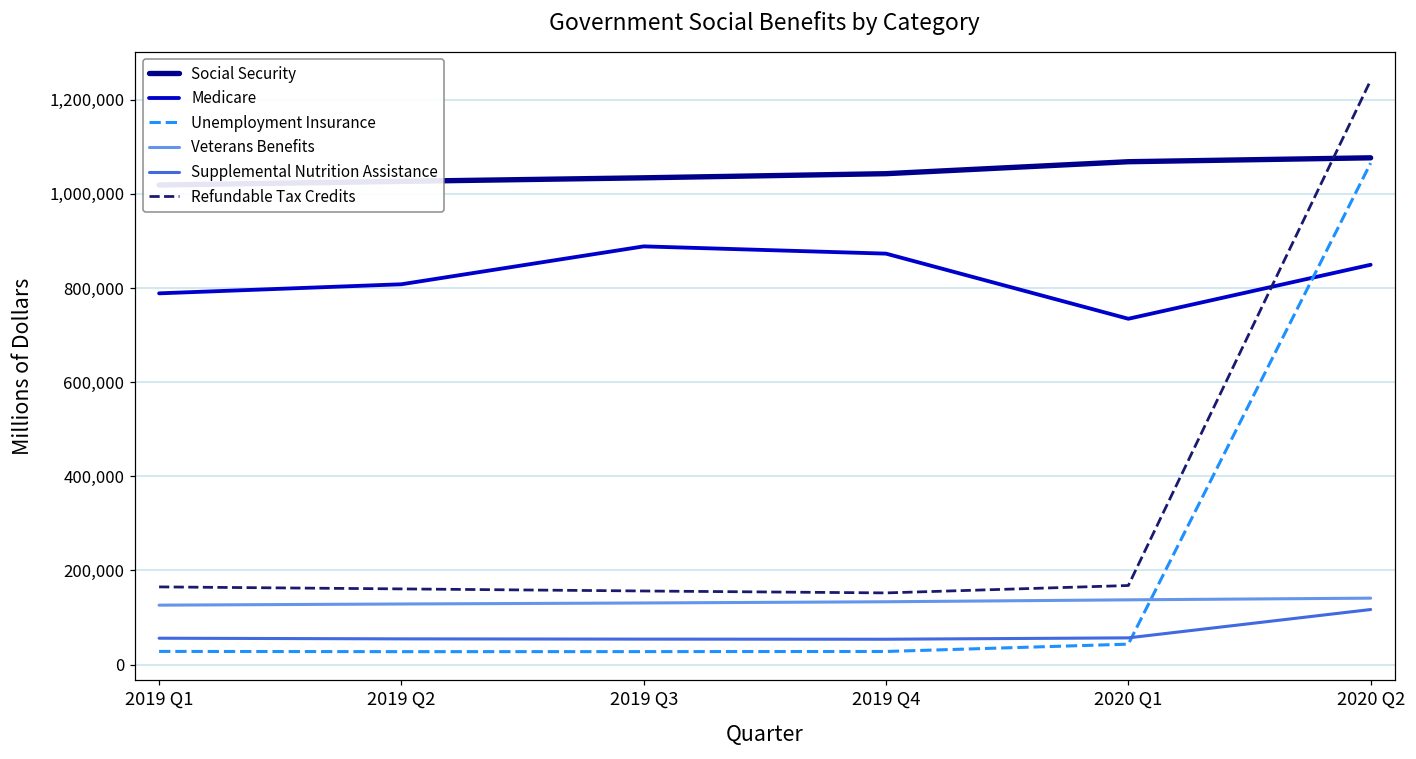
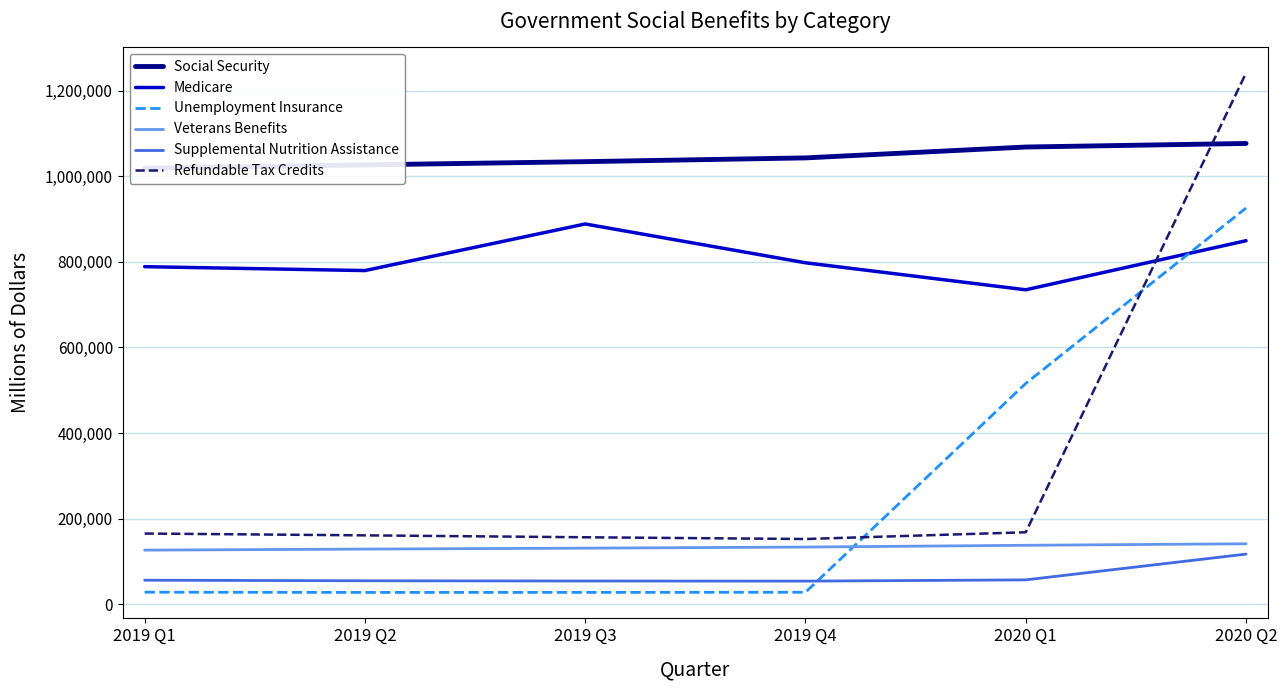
Medicare, 2019 Q2: 810,000 -> 780,000
Medicare, 2019 Q4: 870,000 -> 800,000
Unemployment Insurance, 2020 Q1: 40,000 -> 520,000
Unemployment Insurance, 2020 Q2: 1,070,000 -> 930,000
